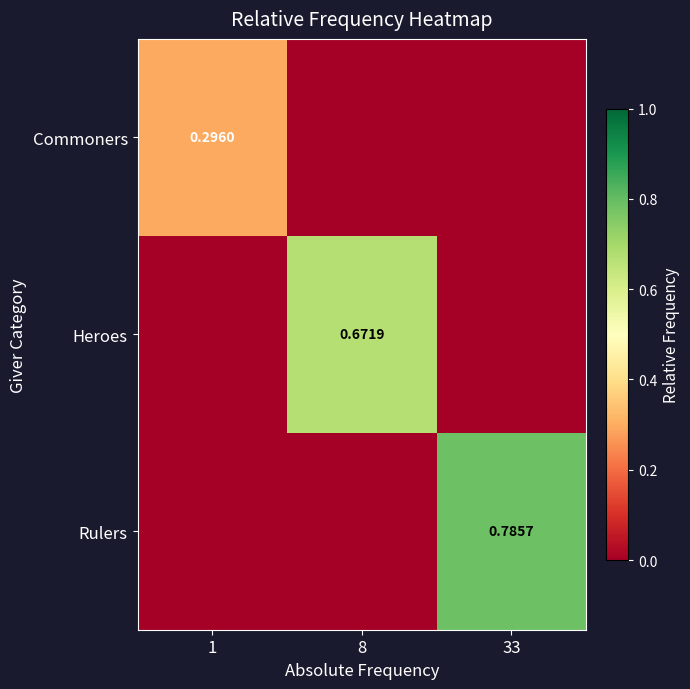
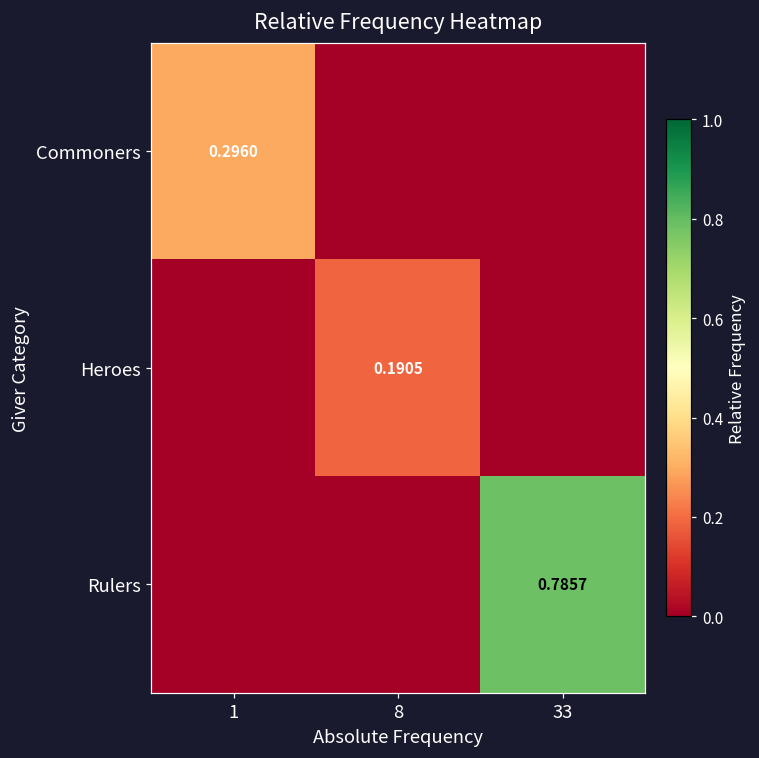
Heroes, 8: 0.6719 -> 0.1905
